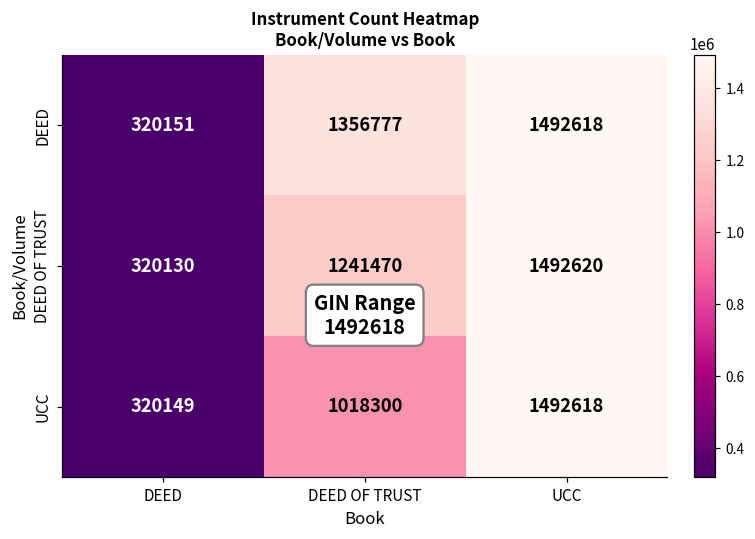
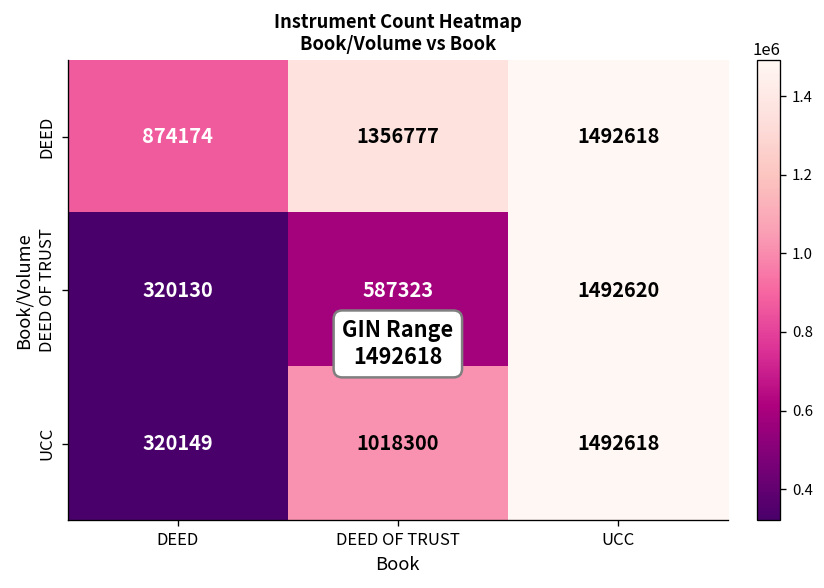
DEED, DEED: 320151 -> 874174
DEED OF TRUST, DEED OF TRUST: 1241470 -> 587323
